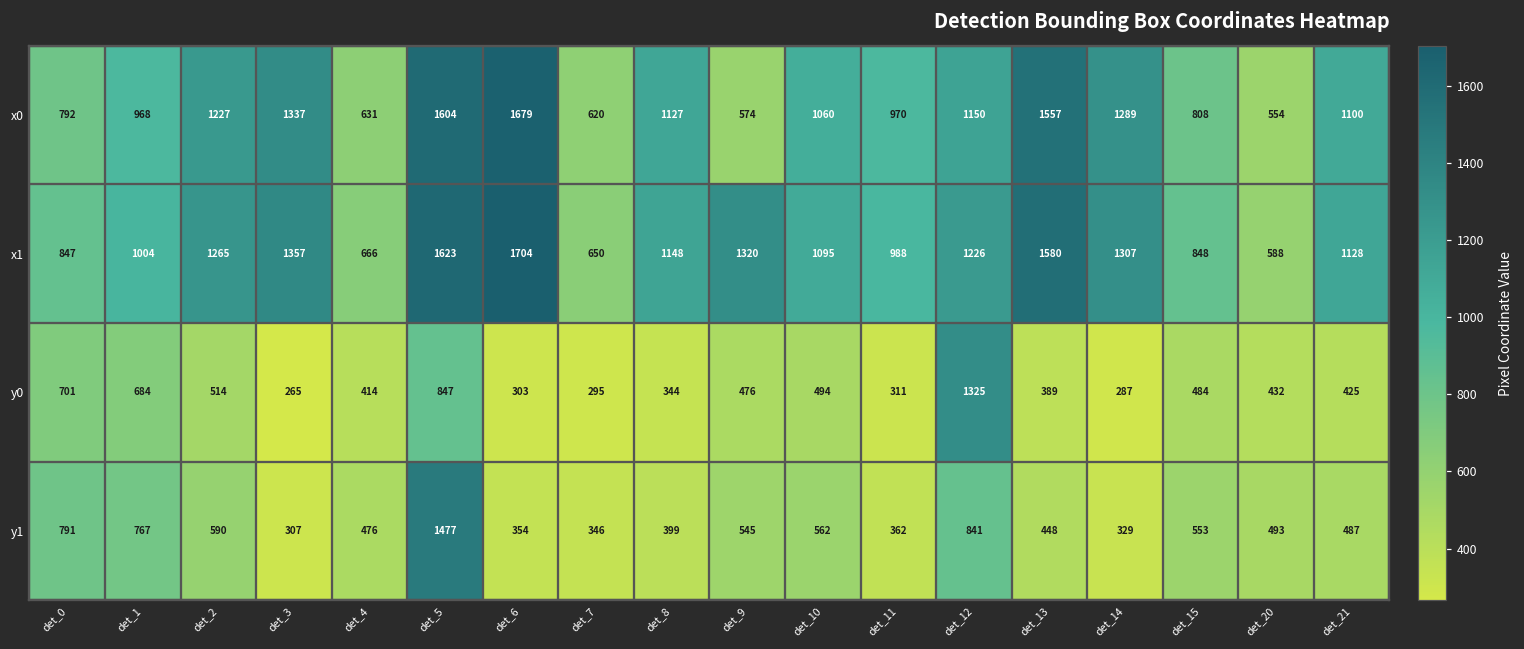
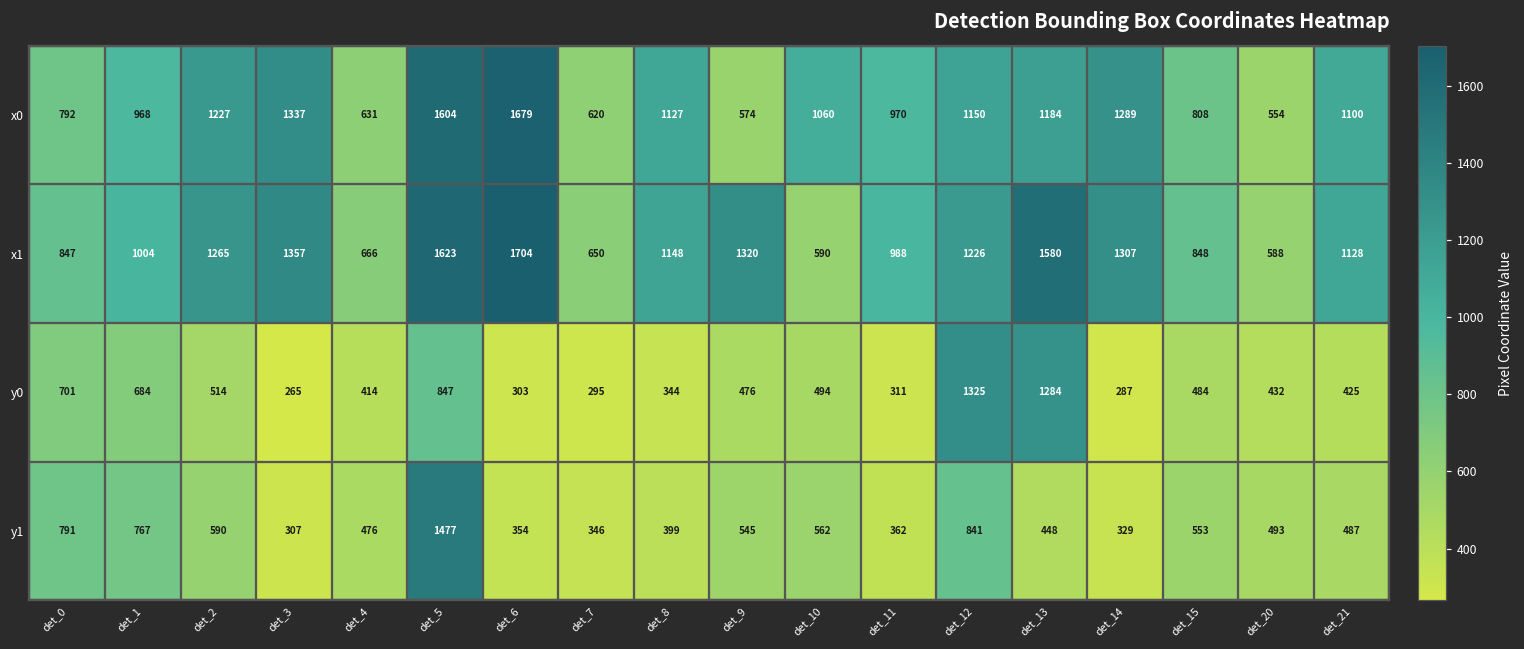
x0, det_13: 1557 -> 1184
x1, det_10: 1095 -> 590
y0, det_13: 389 -> 1284
